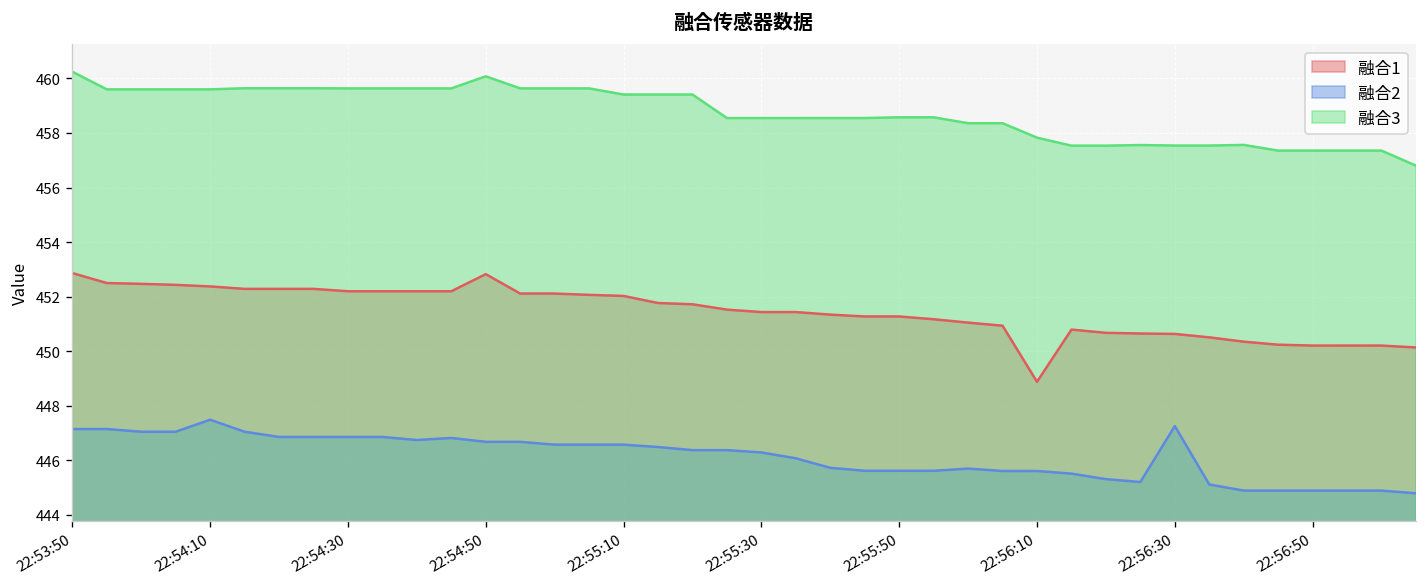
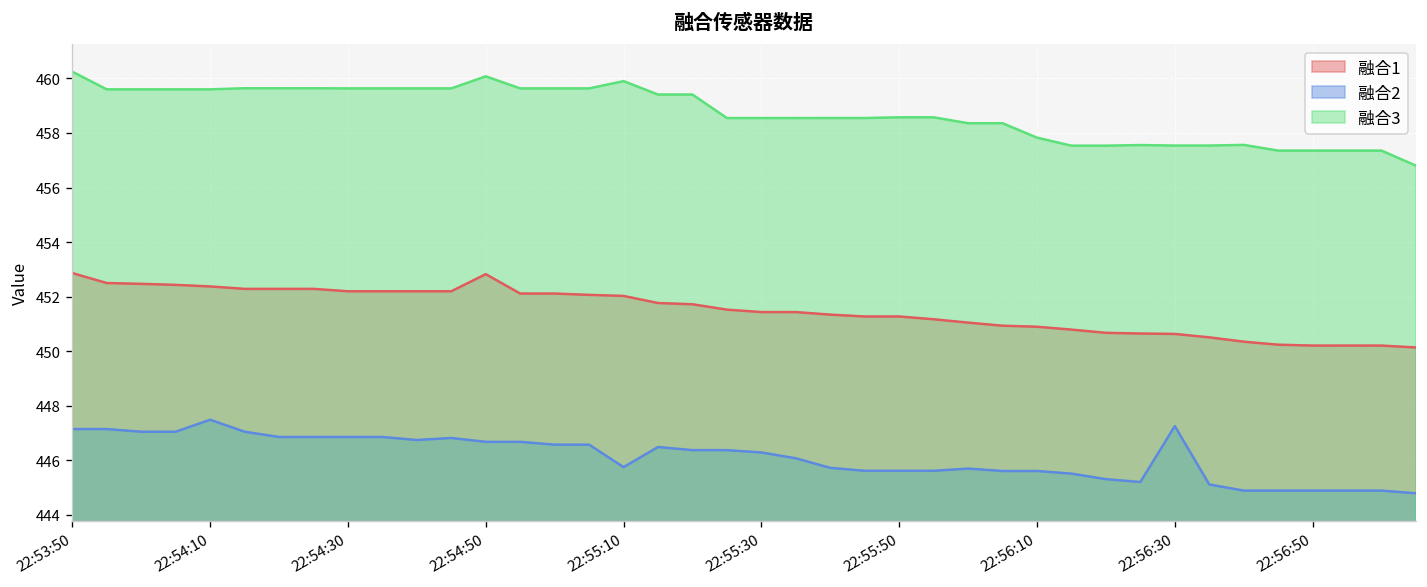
融合2, 22:55:10: 446.6 -> 445.7
融合3, 22:55:10: 459.4 -> 459.9
融合1, 22:56:10: 448.9 -> 450.9
